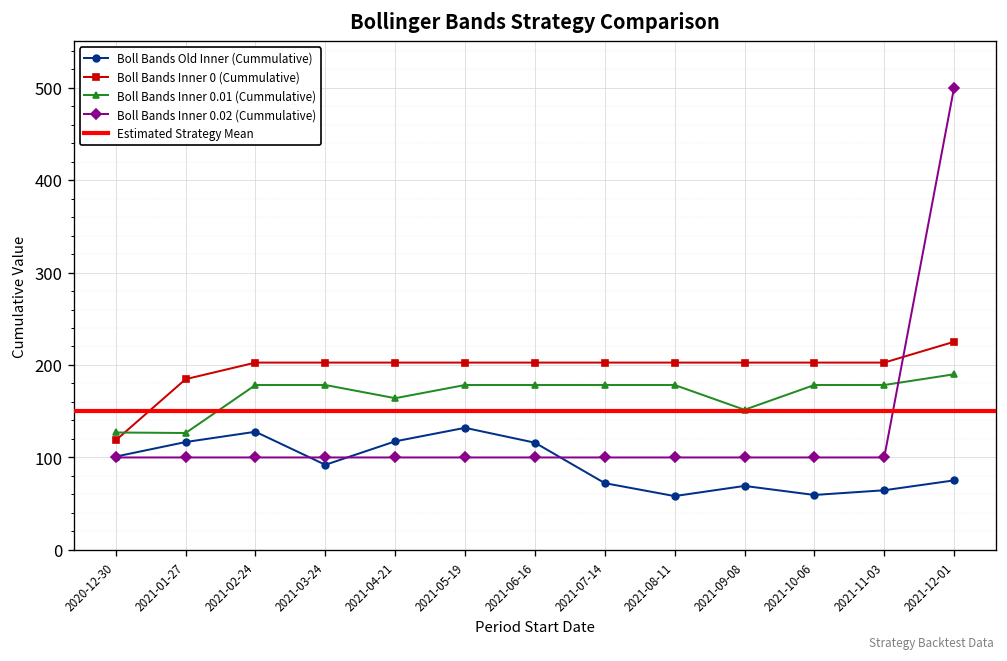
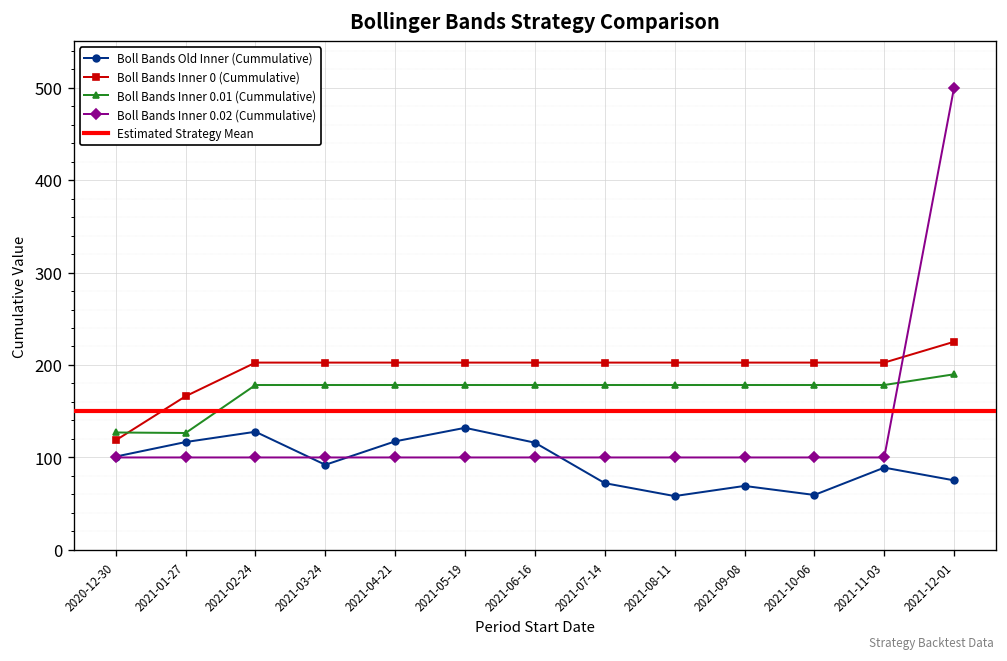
Boll Bands Inner 0 (Cummulative), 2021-01-27: 180 -> 170
Boll Bands Inner 0.01 (Cummulative), 2021-04-21: 160 -> 180
Boll Bands Inner 0.01 (Cummulative), 2021-09-08: 150 -> 180
Boll Bands Old Inner (Cummulative), 2021-11-03: 60 -> 90
